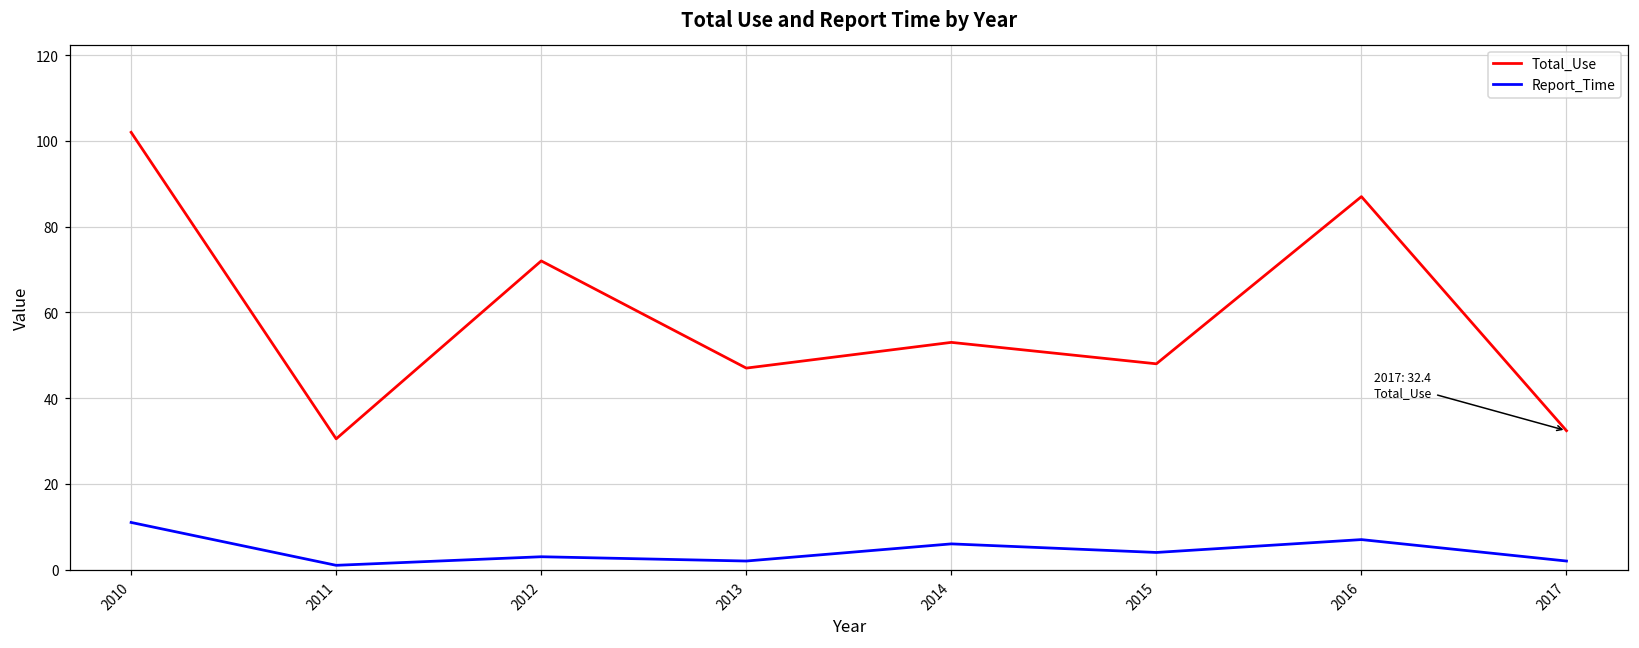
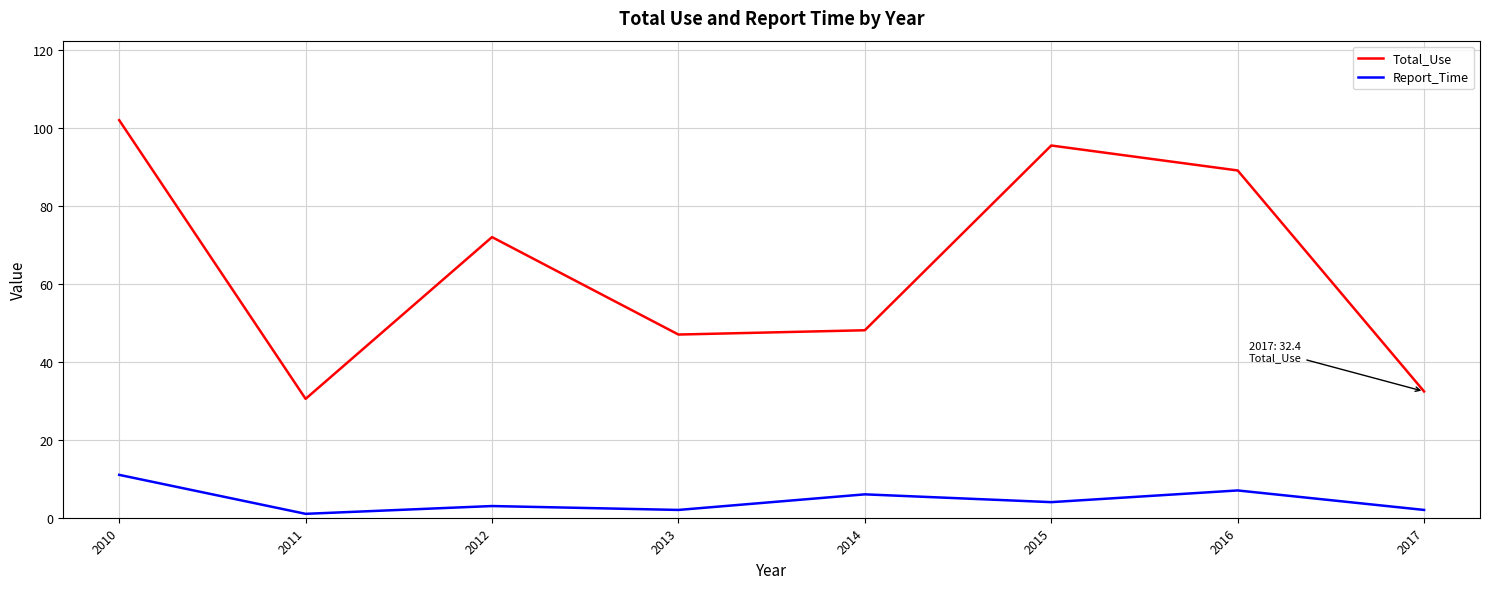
Total_Use, 2014: 53 -> 48
Total_Use, 2015: 48 -> 96
Total_Use, 2016: 87 -> 89
